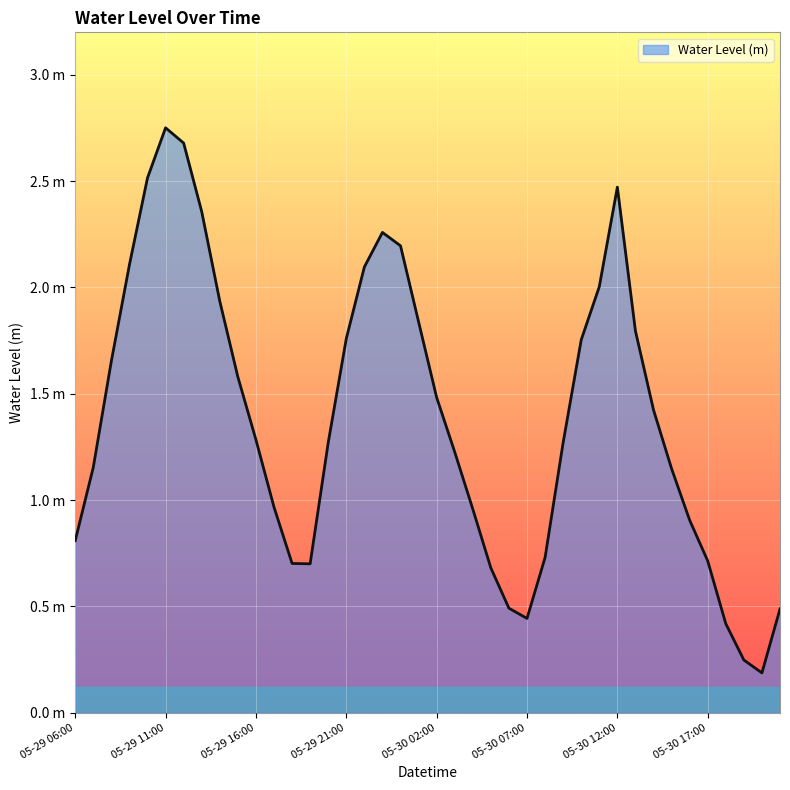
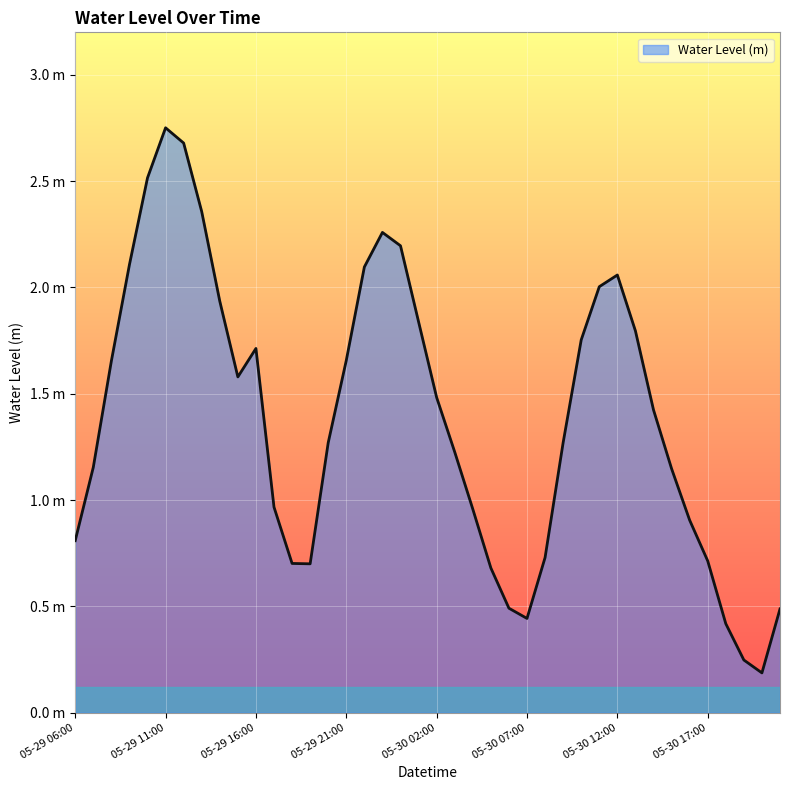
05-29 16:00: 1.28 m -> 1.71 m
05-29 21:00: 1.76 m -> 1.66 m
05-30 12:00: 2.47 m -> 2.06 m
